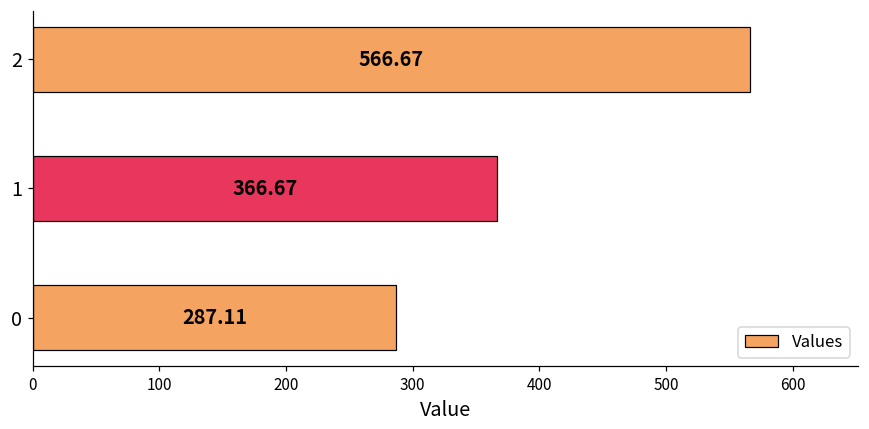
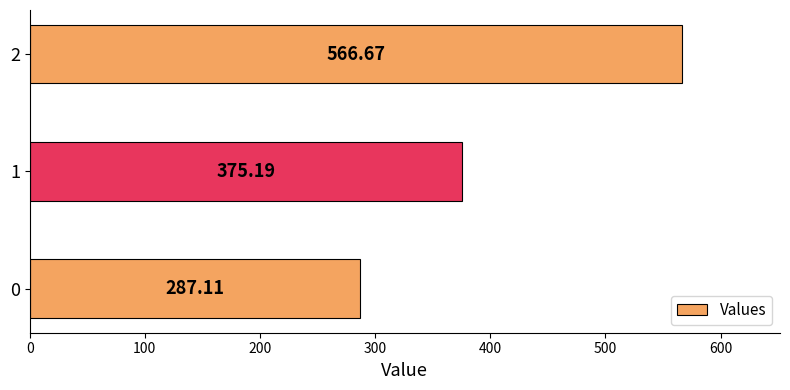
1: 366.67 -> 375.19
